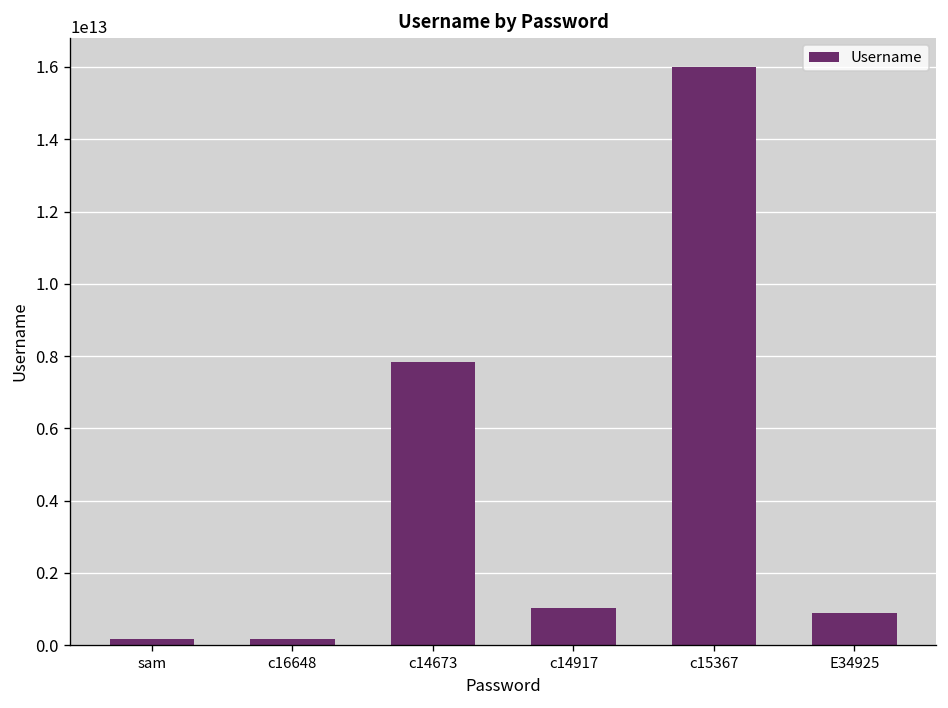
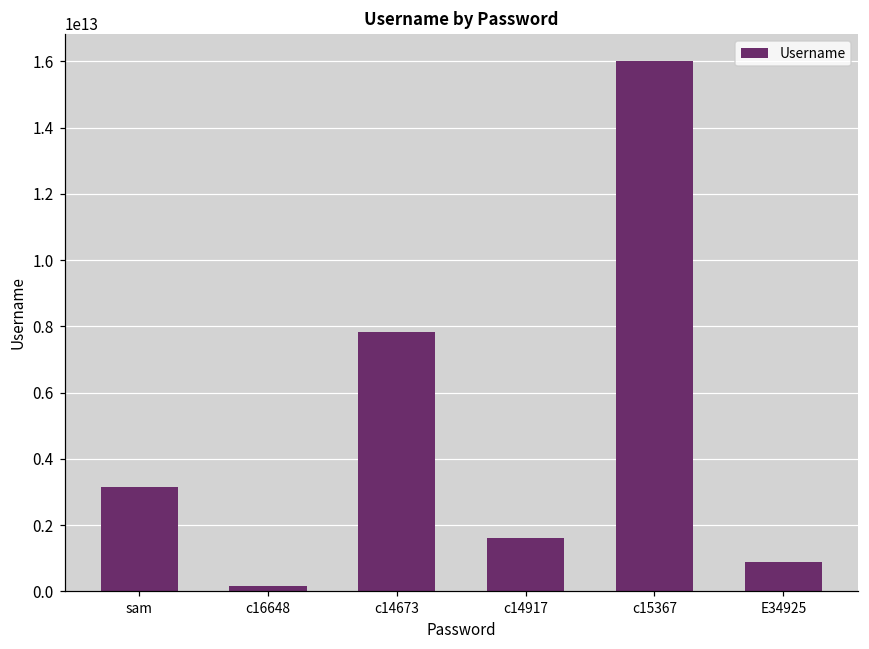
sam: 200000000000 -> 3100000000000
c14917: 1000000000000 -> 1600000000000
